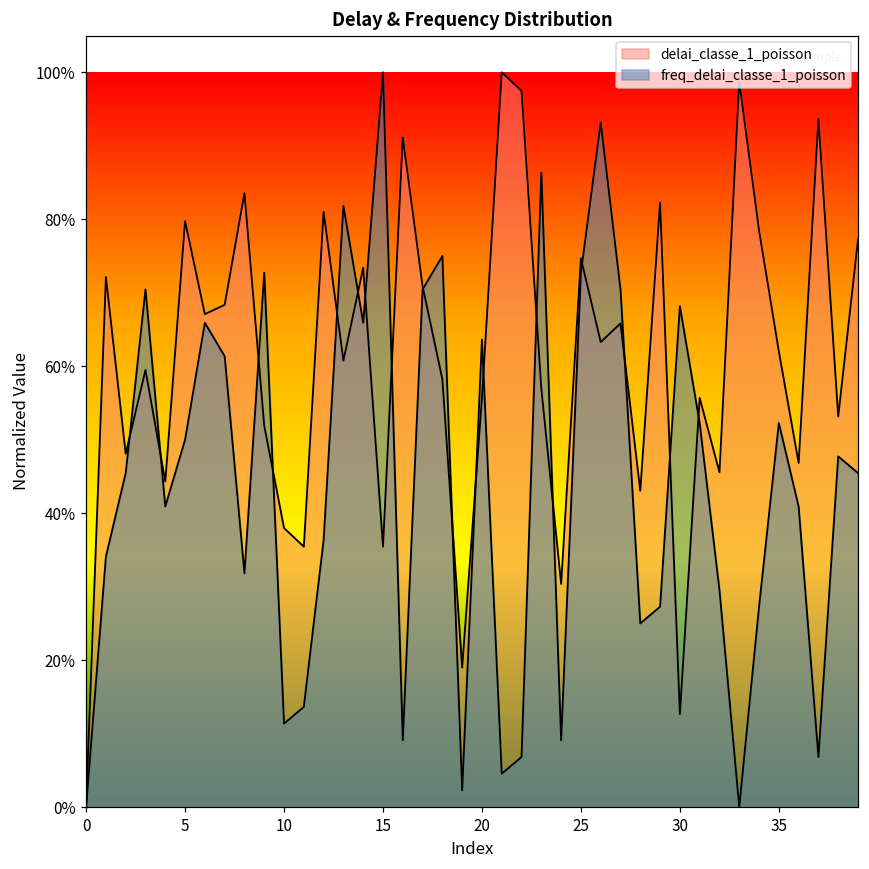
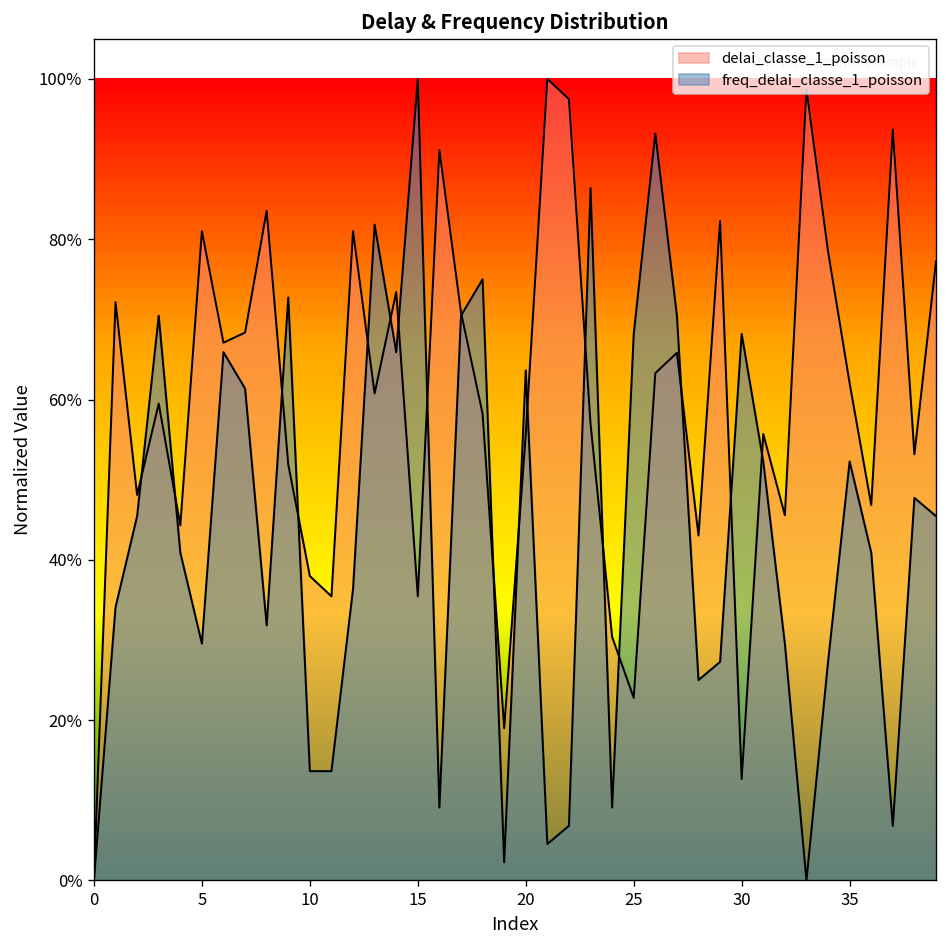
delai_classe_1_poisson, 5: 80% -> 81%
freq_delai_classe_1_poisson, 5: 50% -> 30%
freq_delai_classe_1_poisson, 10: 11% -> 14%
delai_classe_1_poisson, 25: 75% -> 23%
freq_delai_classe_1_poisson, 25: 73% -> 68%
